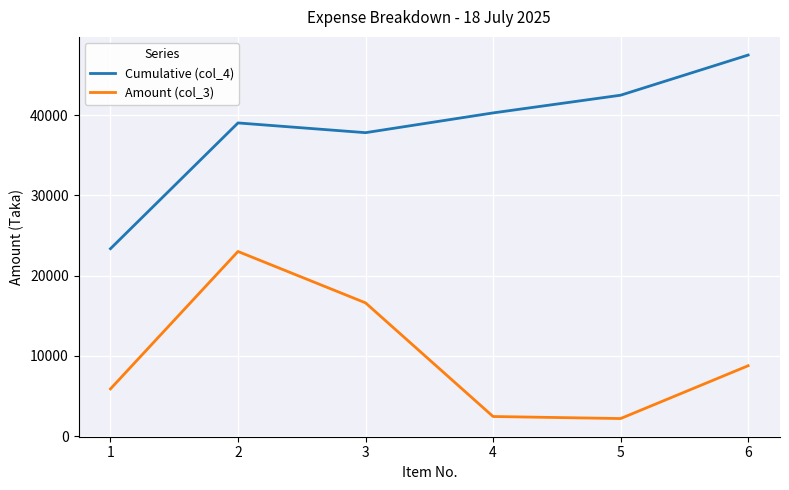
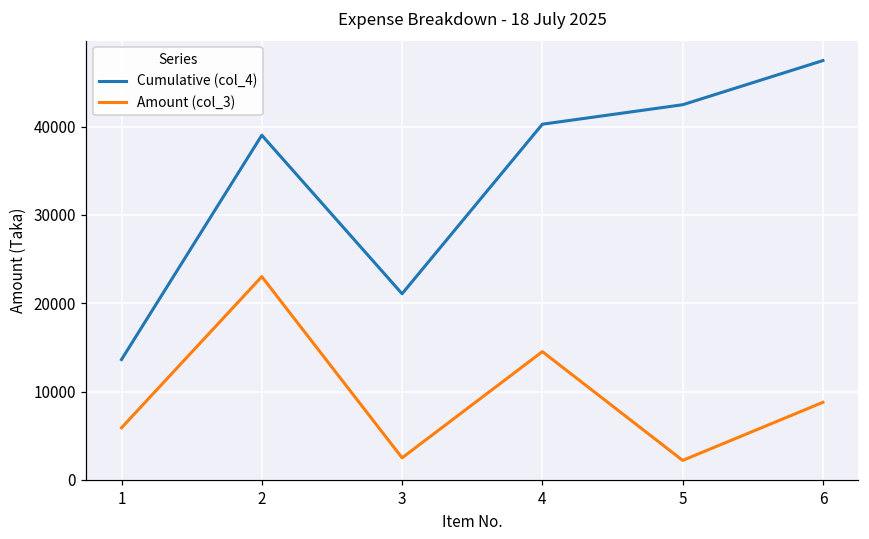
Cumulative (col_4), 1: 23000 -> 14000
Cumulative (col_4), 3: 38000 -> 21000
Amount (col_3), 3: 17000 -> 2000
Amount (col_3), 4: 2000 -> 15000
